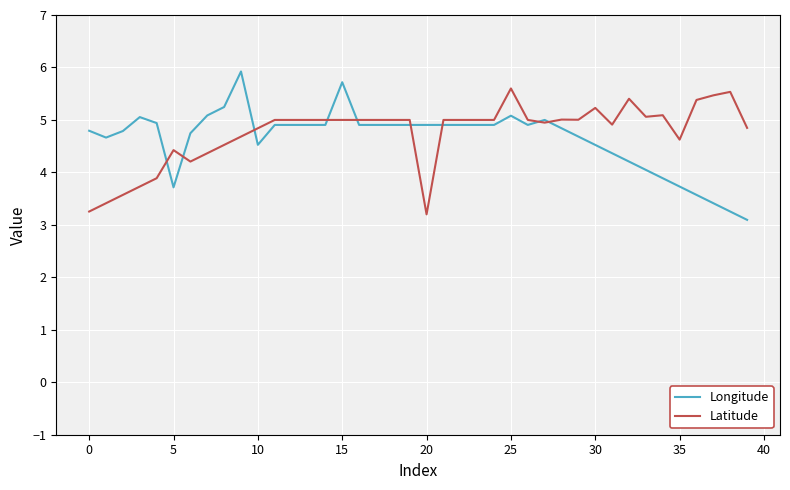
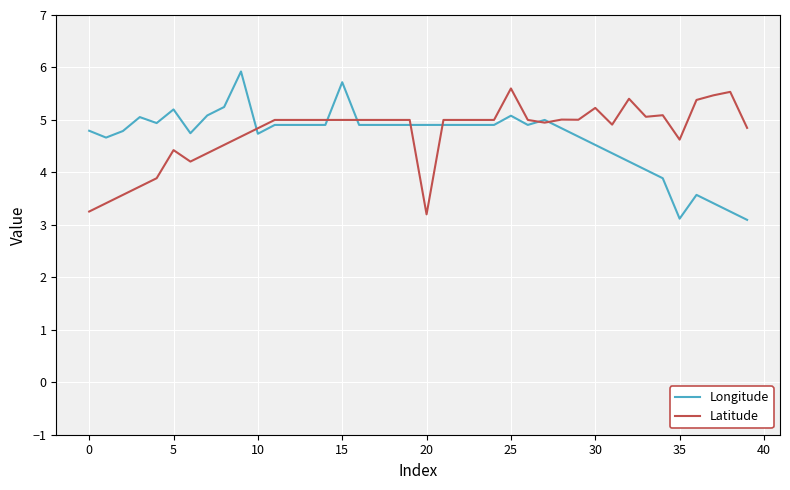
Longitude, 5: 3.7 -> 5.2
Longitude, 10: 4.5 -> 4.7
Longitude, 35: 3.7 -> 3.1
